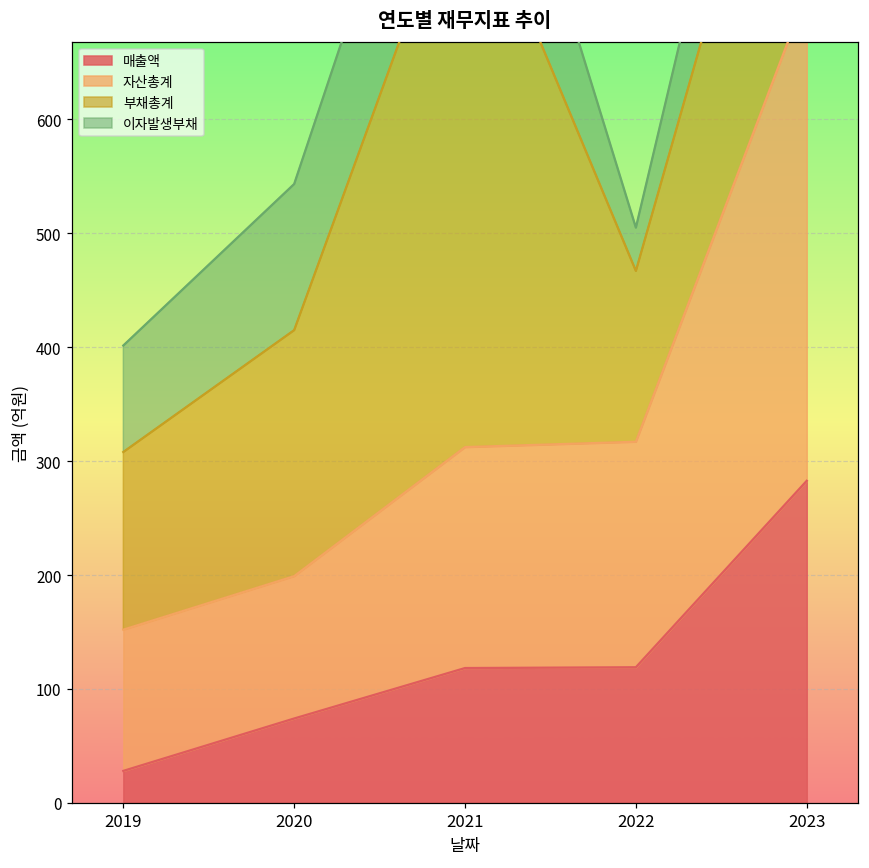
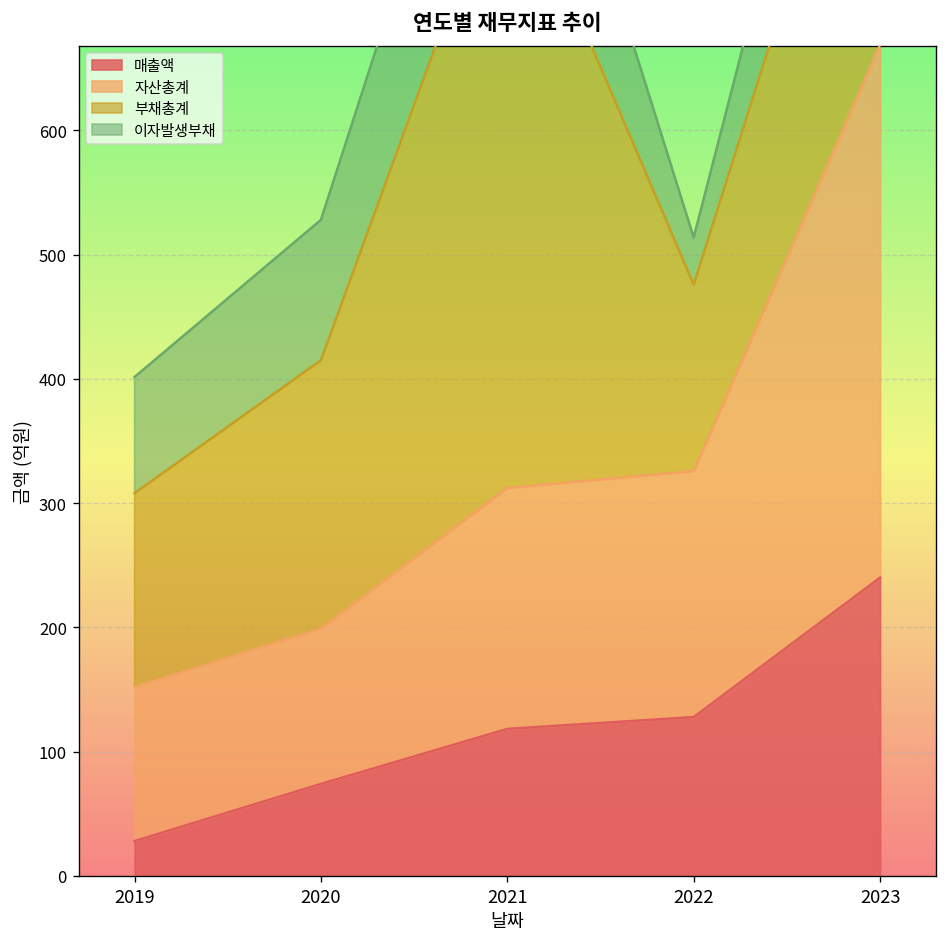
이자발생부채, 2020: 128 -> 113
매출액, 2022: 119 -> 128
매출액, 2023: 283 -> 240
